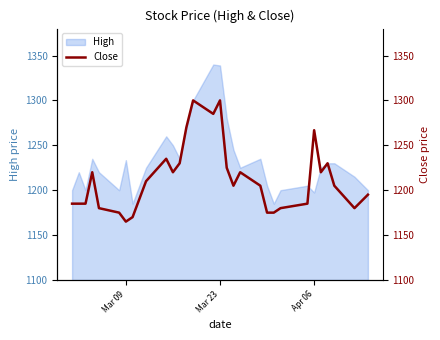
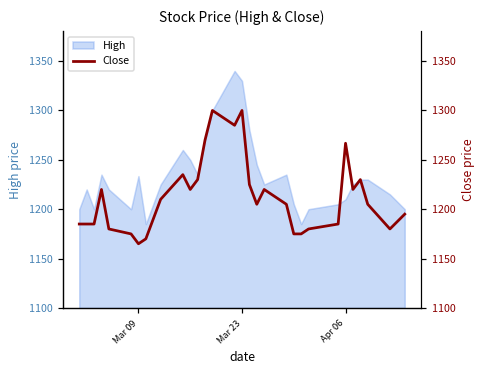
High, Mar 23: 1340 -> 1330
High, Apr 06: 1200 -> 1210
